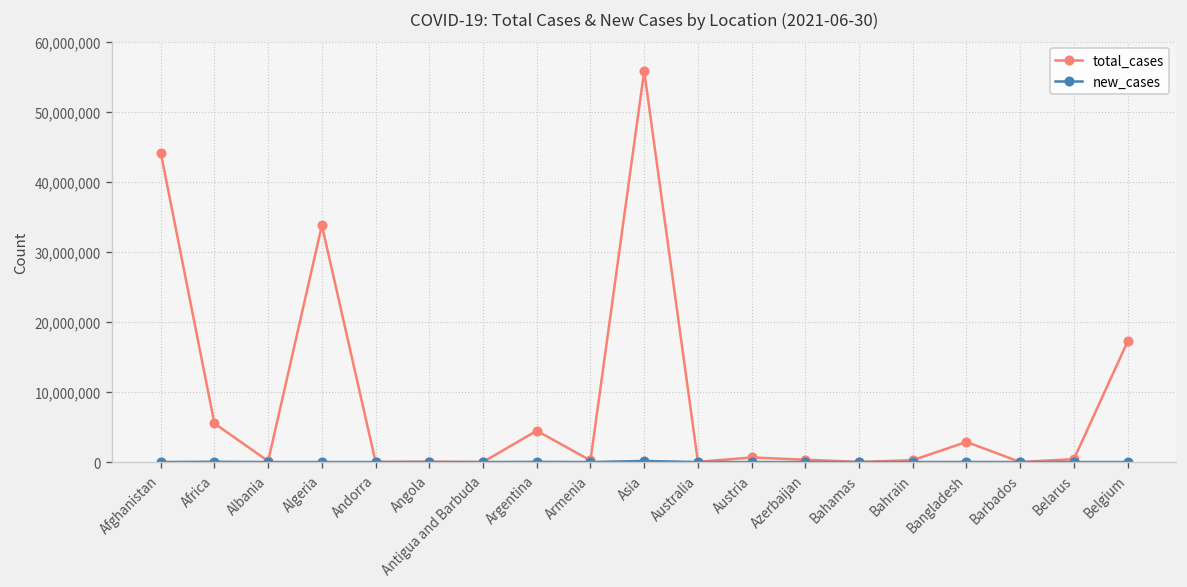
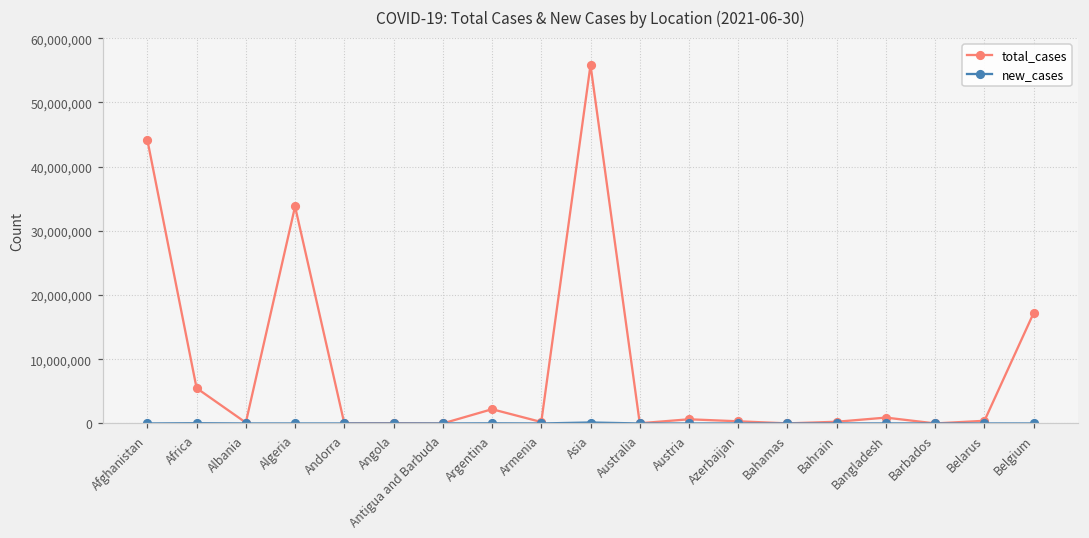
total_cases, Argentina: 4,000,000 -> 2,000,000
total_cases, Bangladesh: 3,000,000 -> 1,000,000
